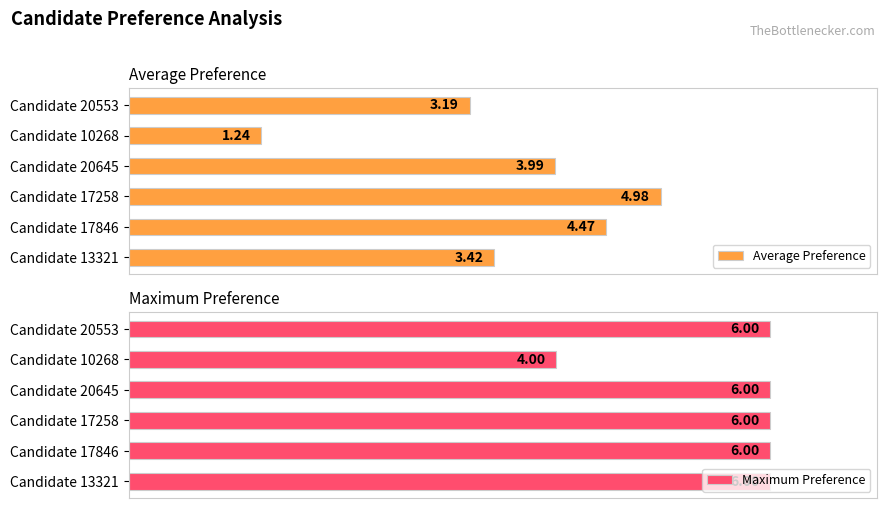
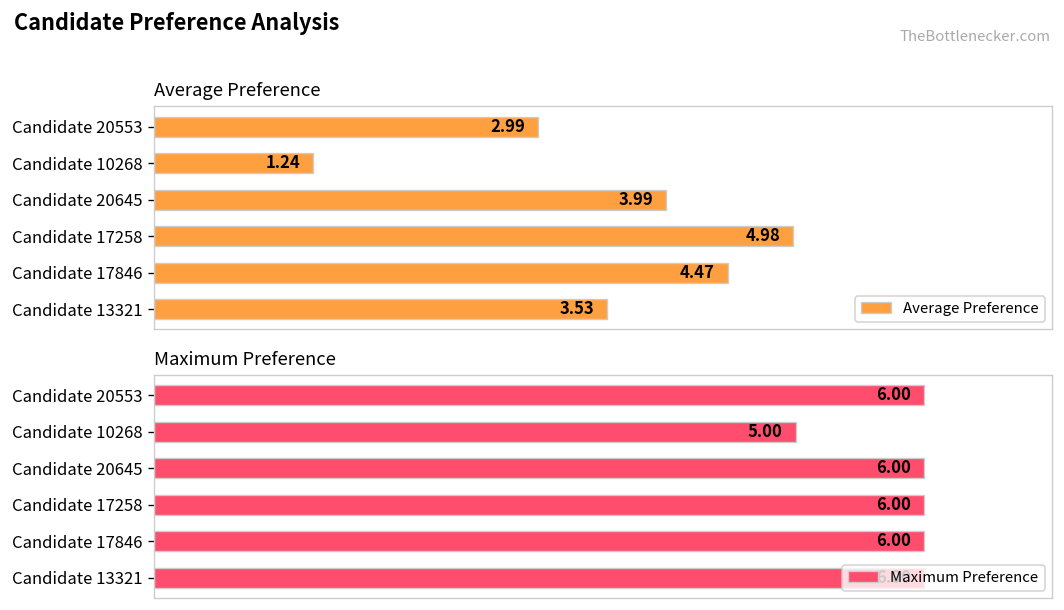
Average Preference, Candidate 20553: 3.19 -> 2.99
Average Preference, Candidate 13321: 3.42 -> 3.53
Maximum Preference, Candidate 10268: 4.00 -> 5.00
